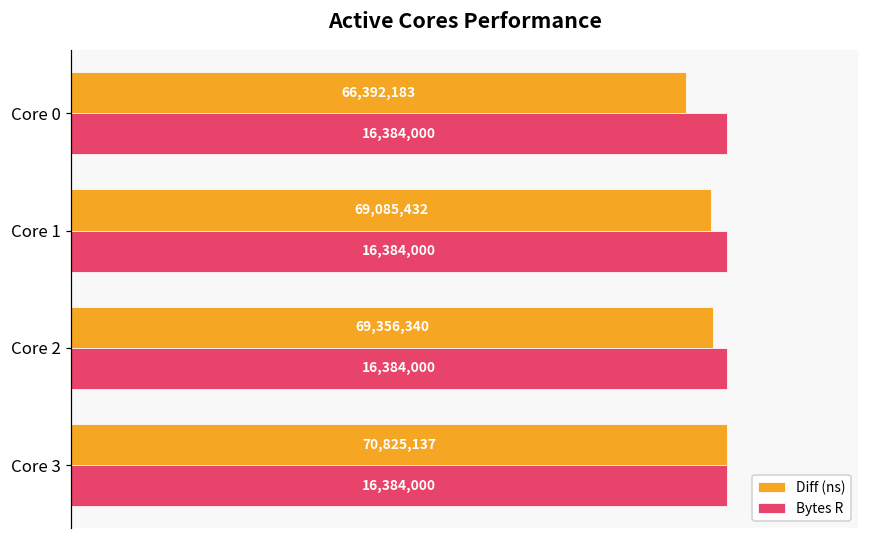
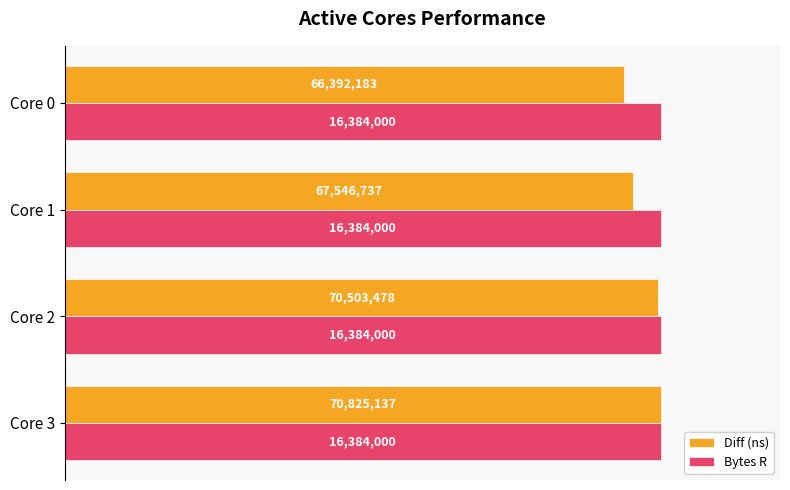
Diff (ns), Core 1: 69,085,432 -> 67,546,737
Diff (ns), Core 2: 69,356,340 -> 70,503,478
